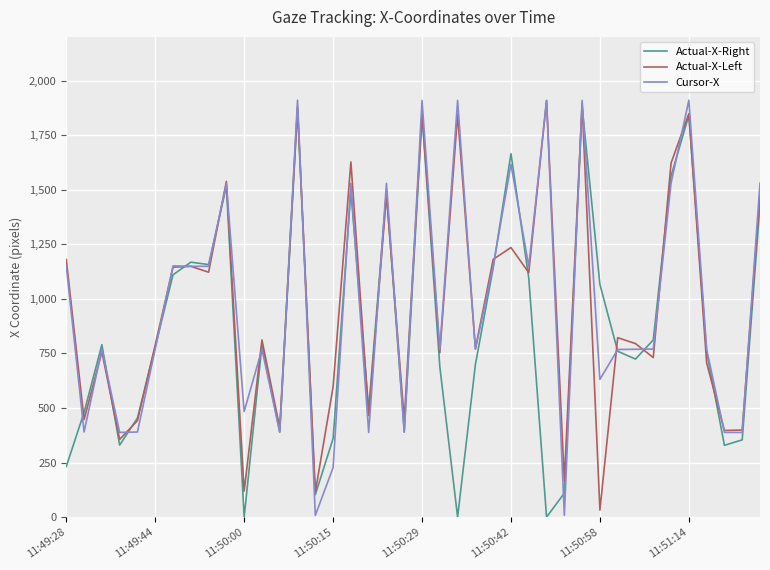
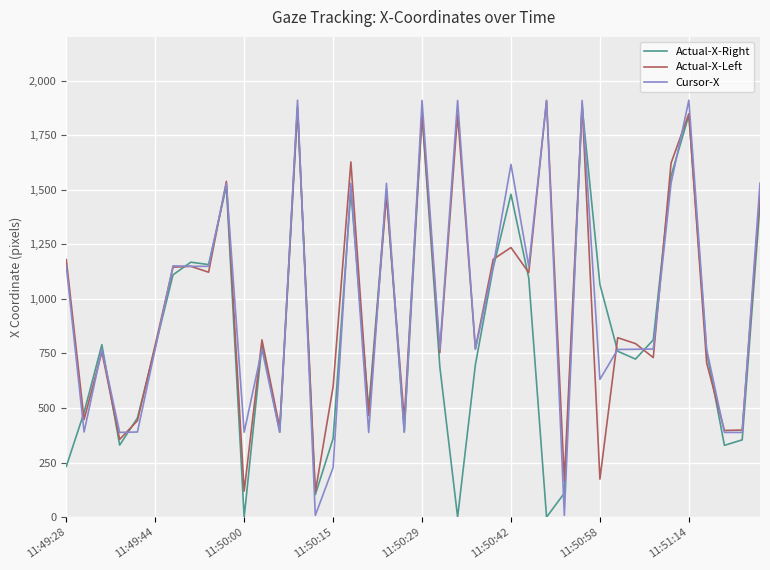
Cursor-X, 11:50:00: 480 -> 390
Actual-X-Right, 11:50:42: 1,670 -> 1,480
Actual-X-Left, 11:50:58: 30 -> 170
